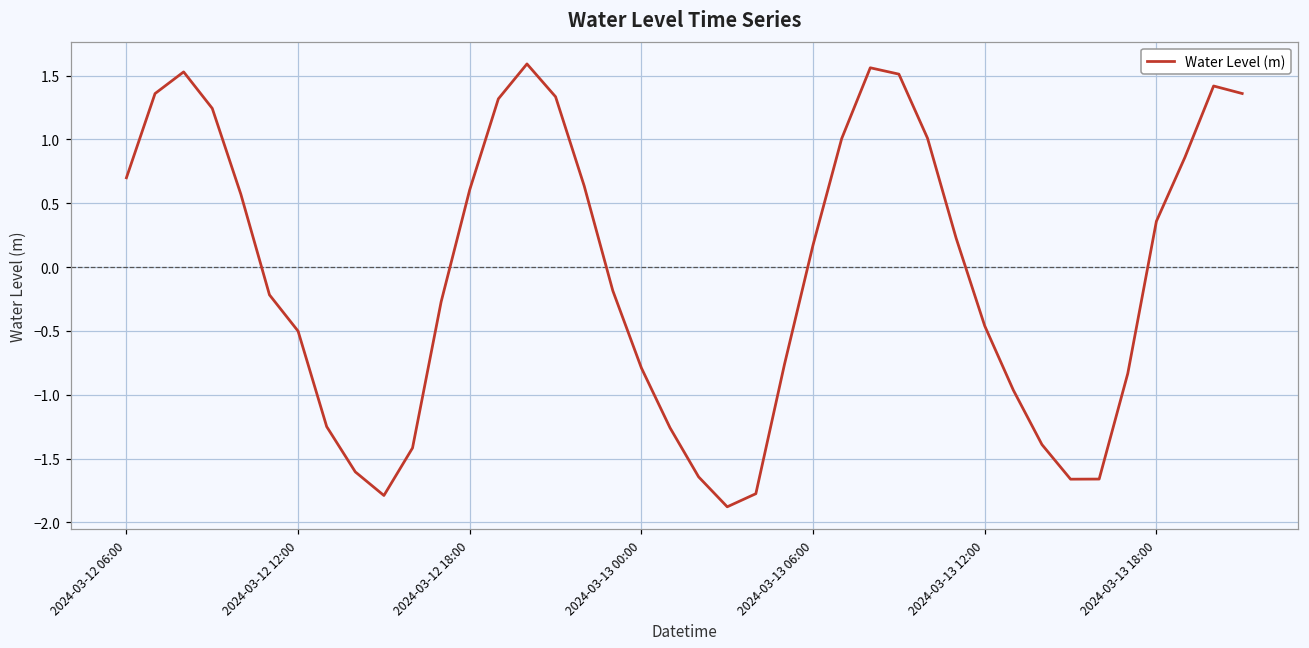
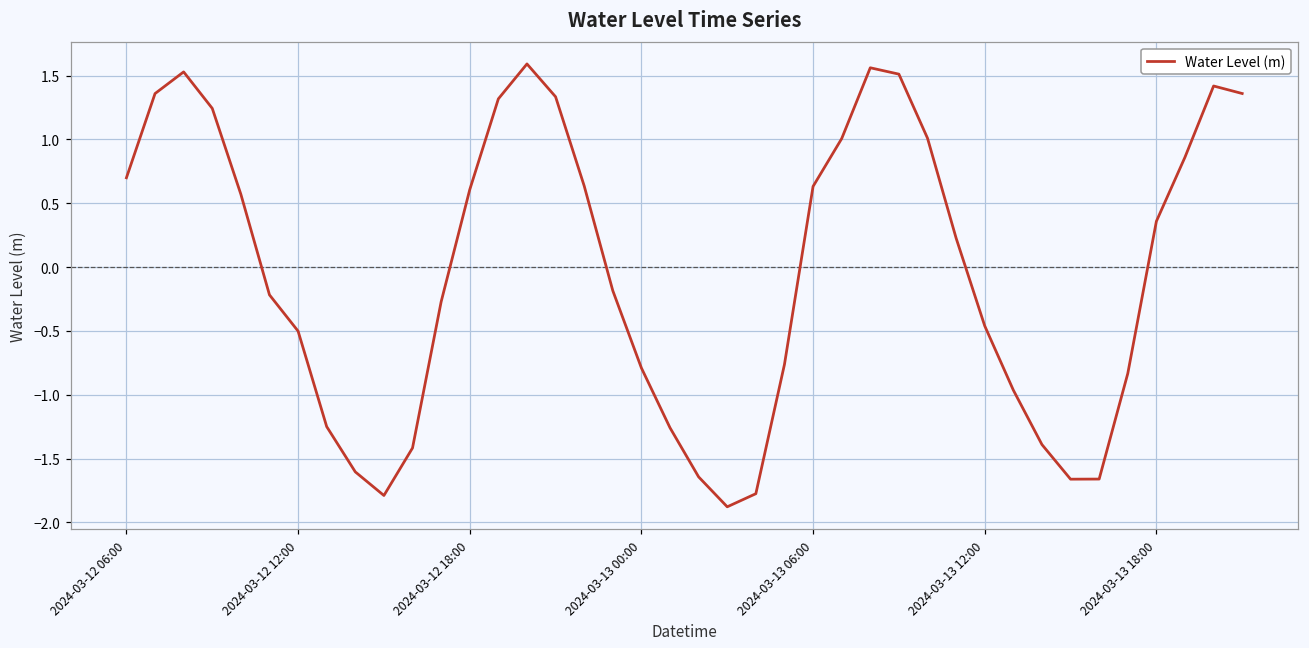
2024-03-13 06:00: 0.17 -> 0.63
